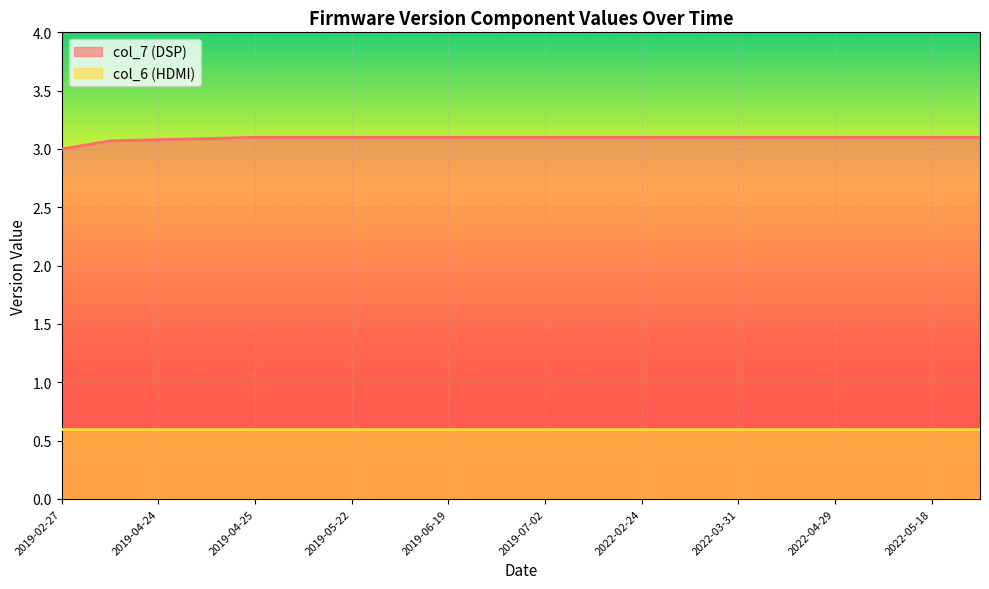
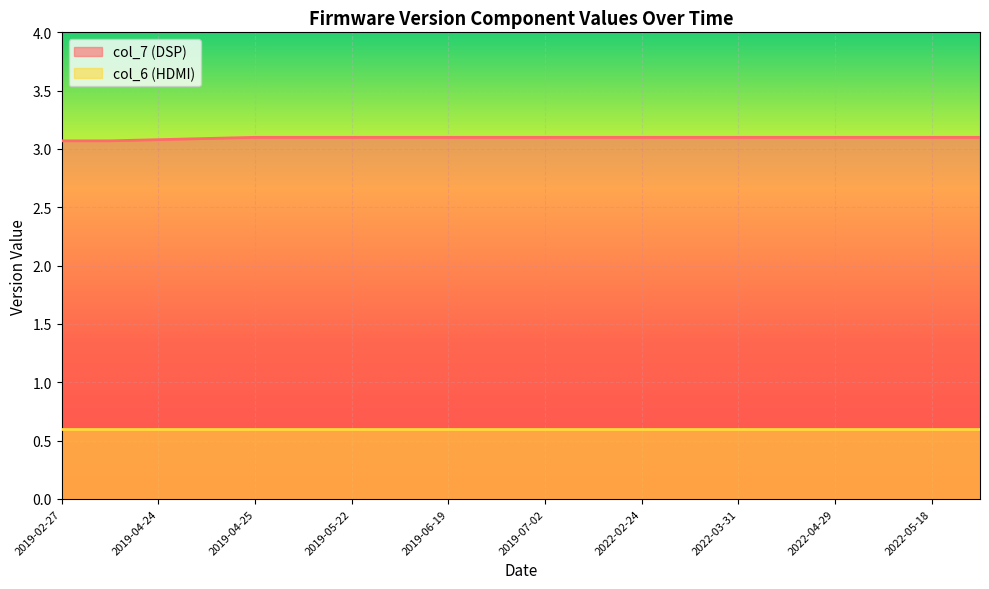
col_7 (DSP), 2019-02-27: 3.00 -> 3.07
